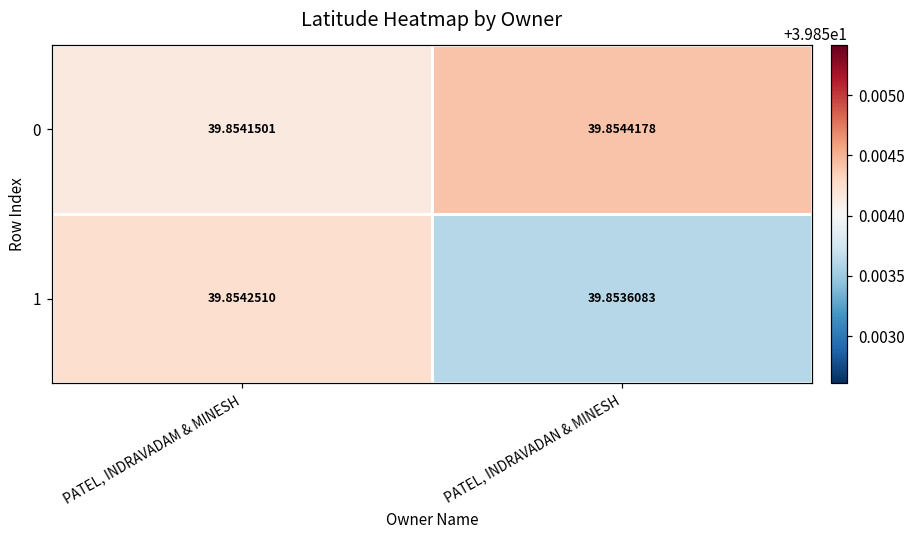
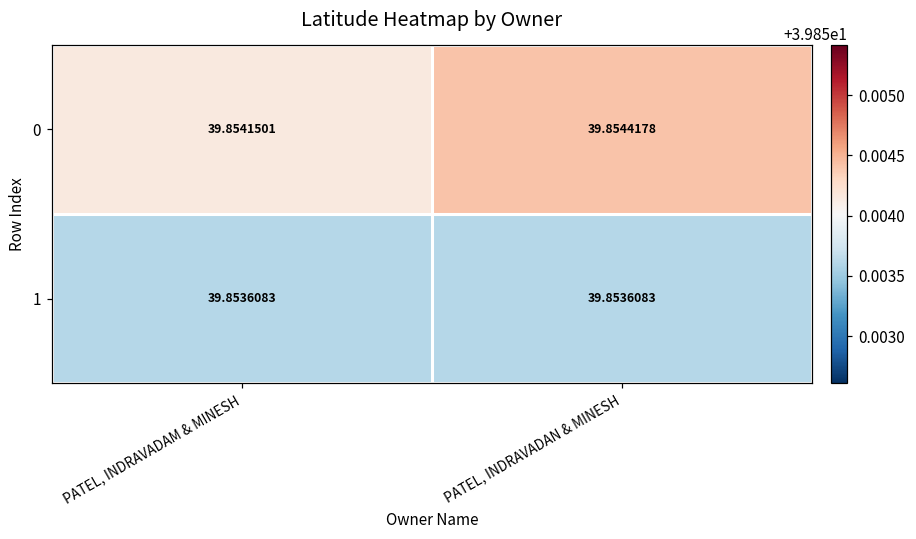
1, PATEL, INDRAVADAM & MINESH: 39.8542510 -> 39.8536083
